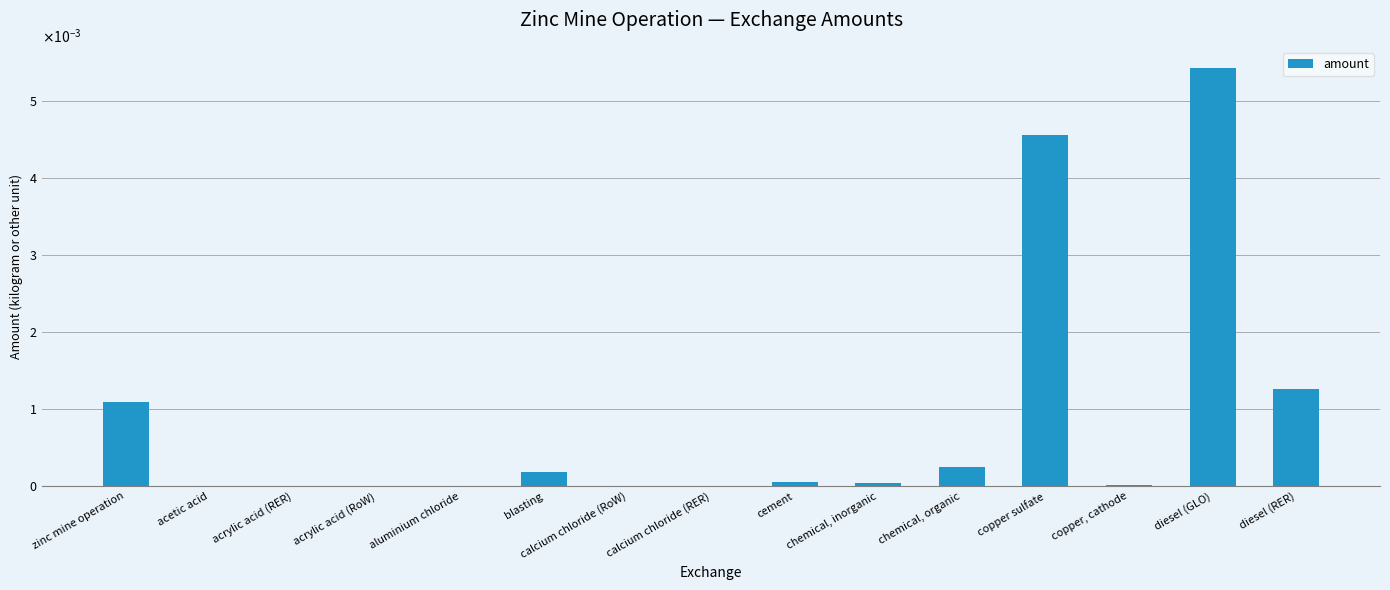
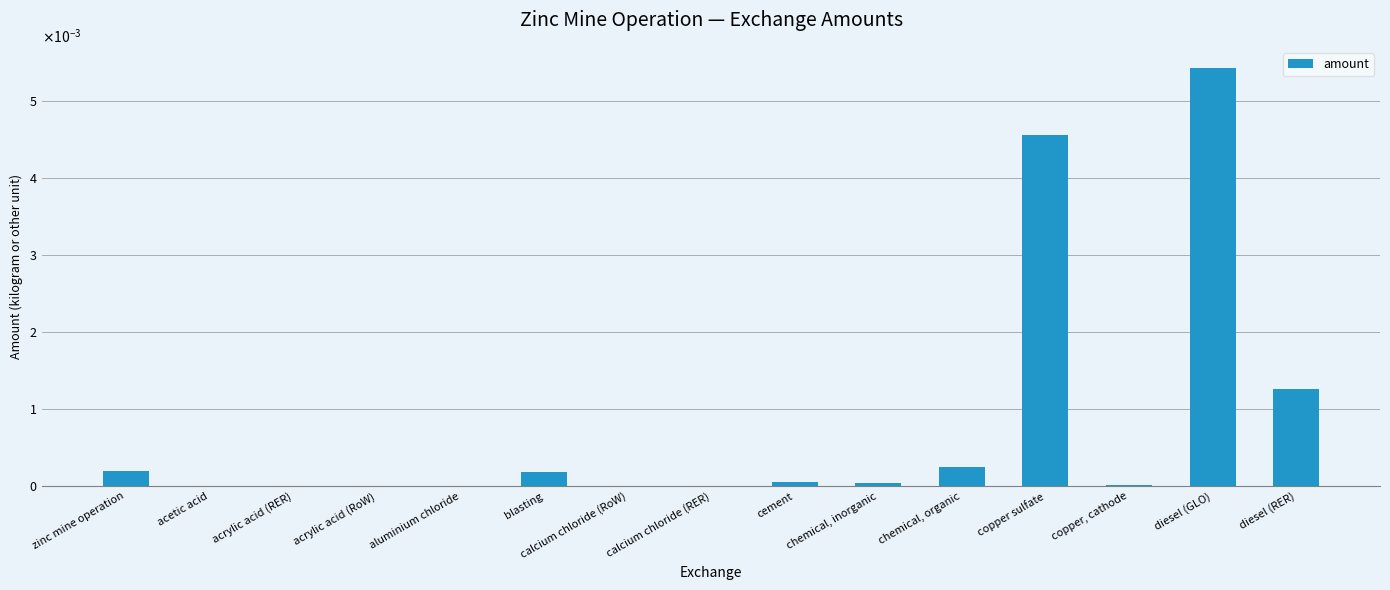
zinc mine operation: 0.0011 -> 0.0002
